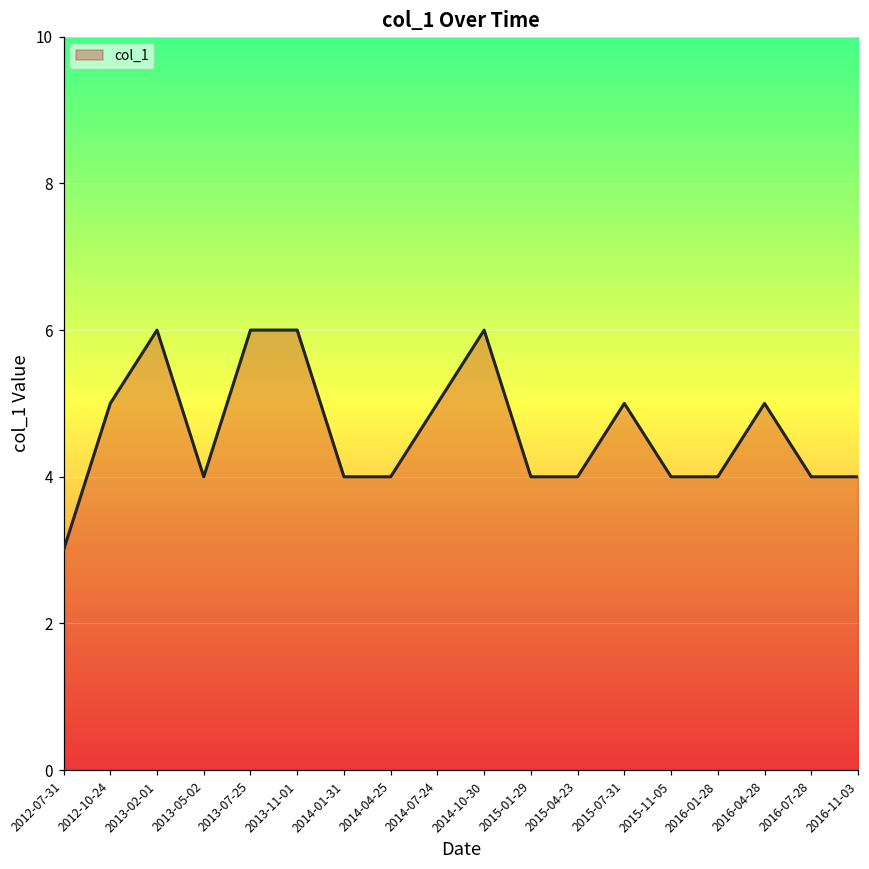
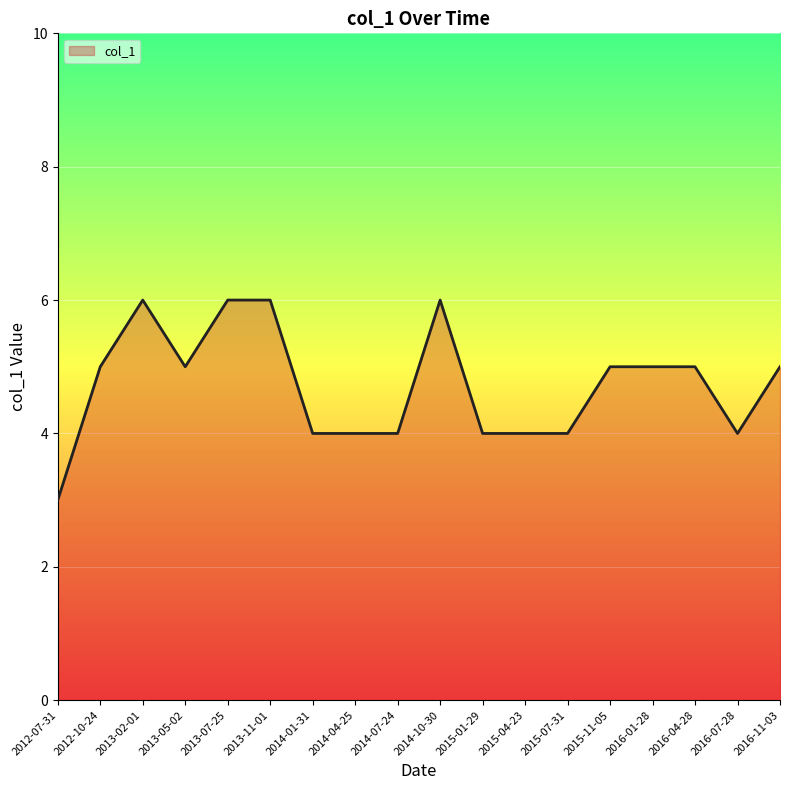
2013-05-02: 4 -> 5
2014-07-24: 5 -> 4
2015-07-31: 5 -> 4
2015-11-05: 4 -> 5
2016-01-28: 4 -> 5
2016-11-03: 4 -> 5
